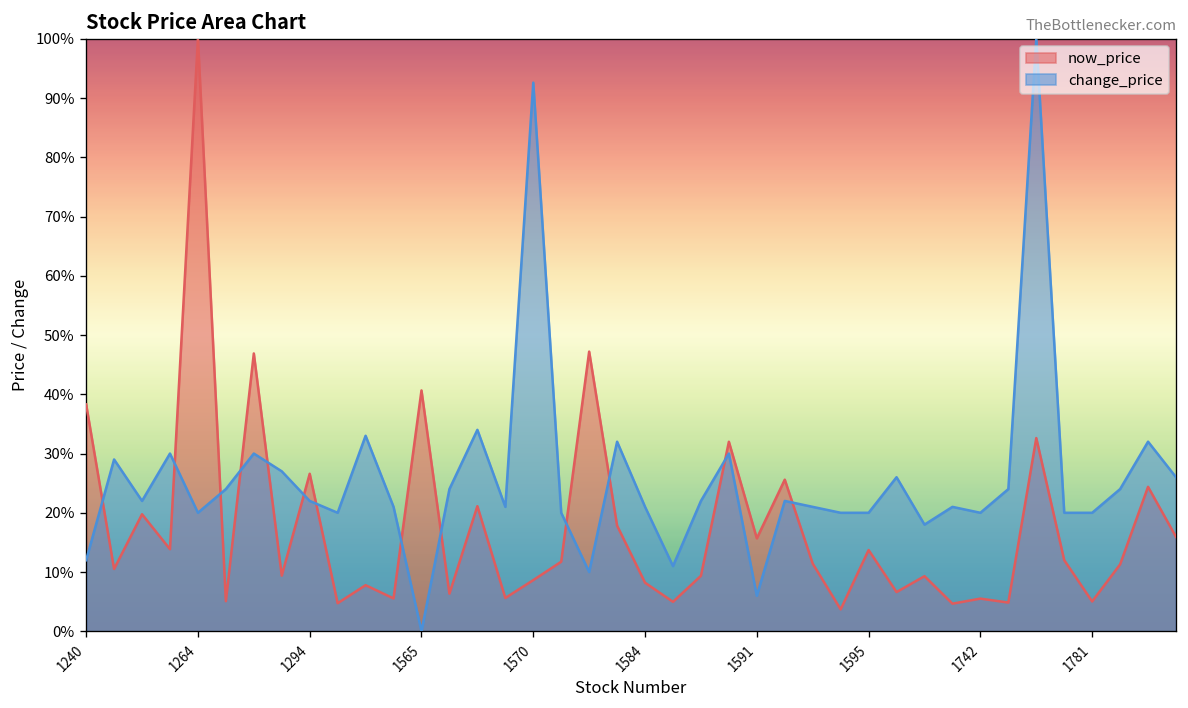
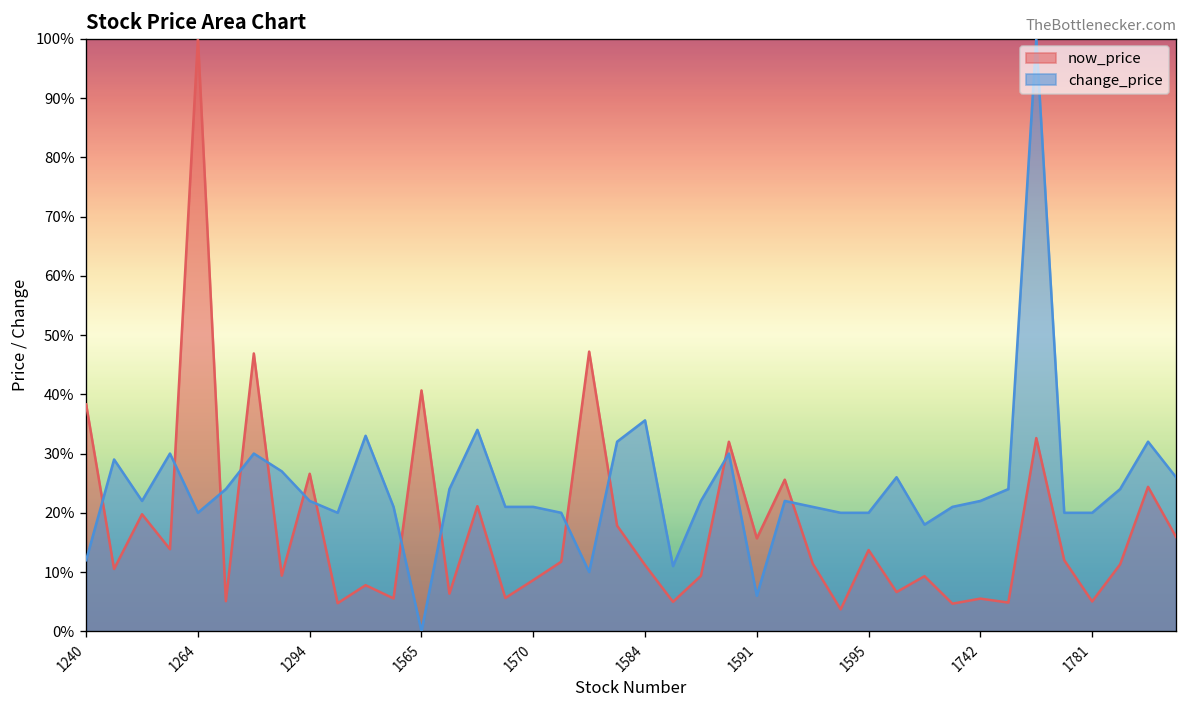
change_price, 1570: 93% -> 21%
now_price, 1584: 8% -> 11%
change_price, 1584: 21% -> 36%
change_price, 1742: 20% -> 22%
